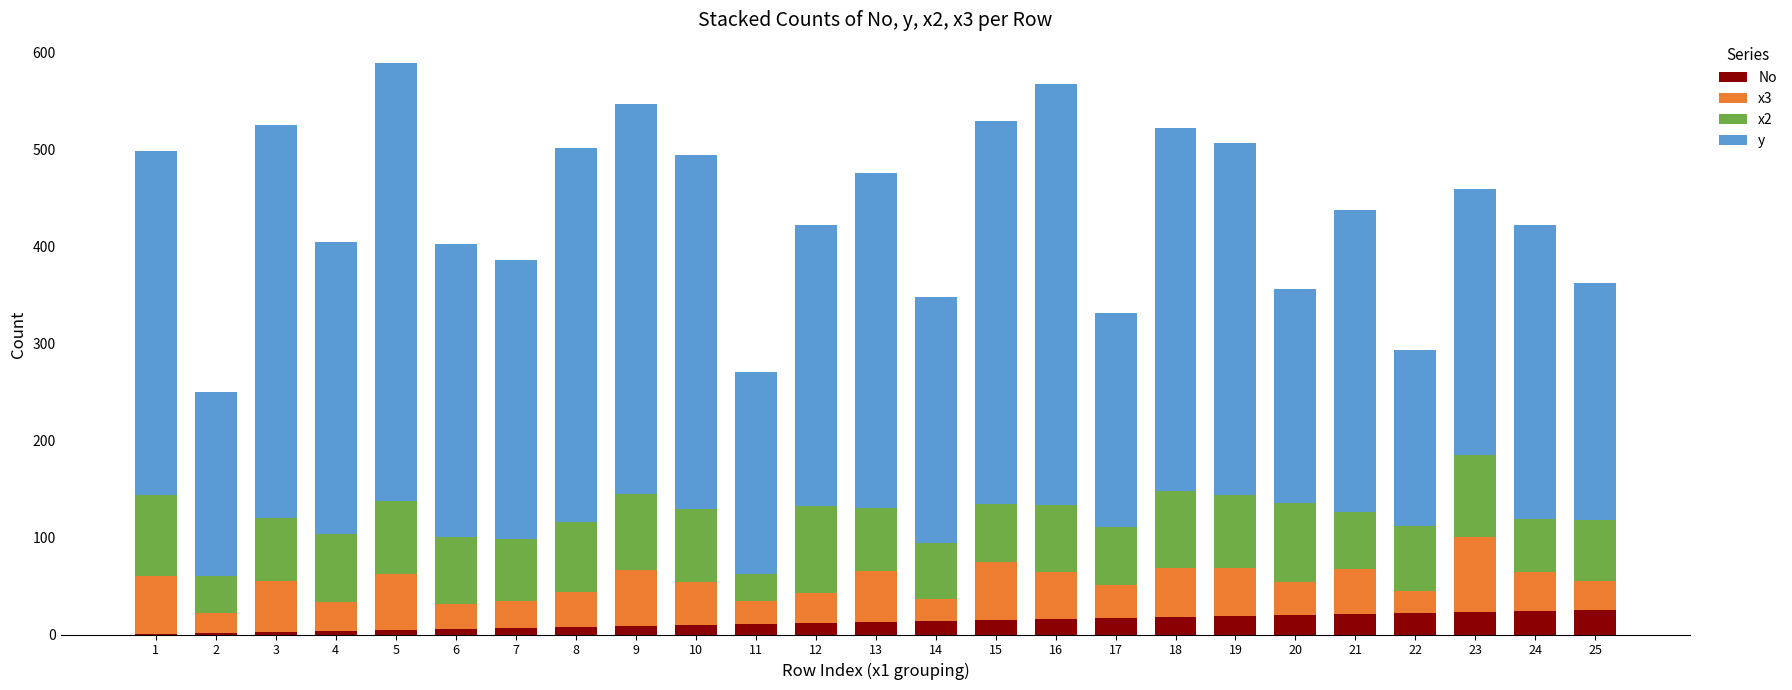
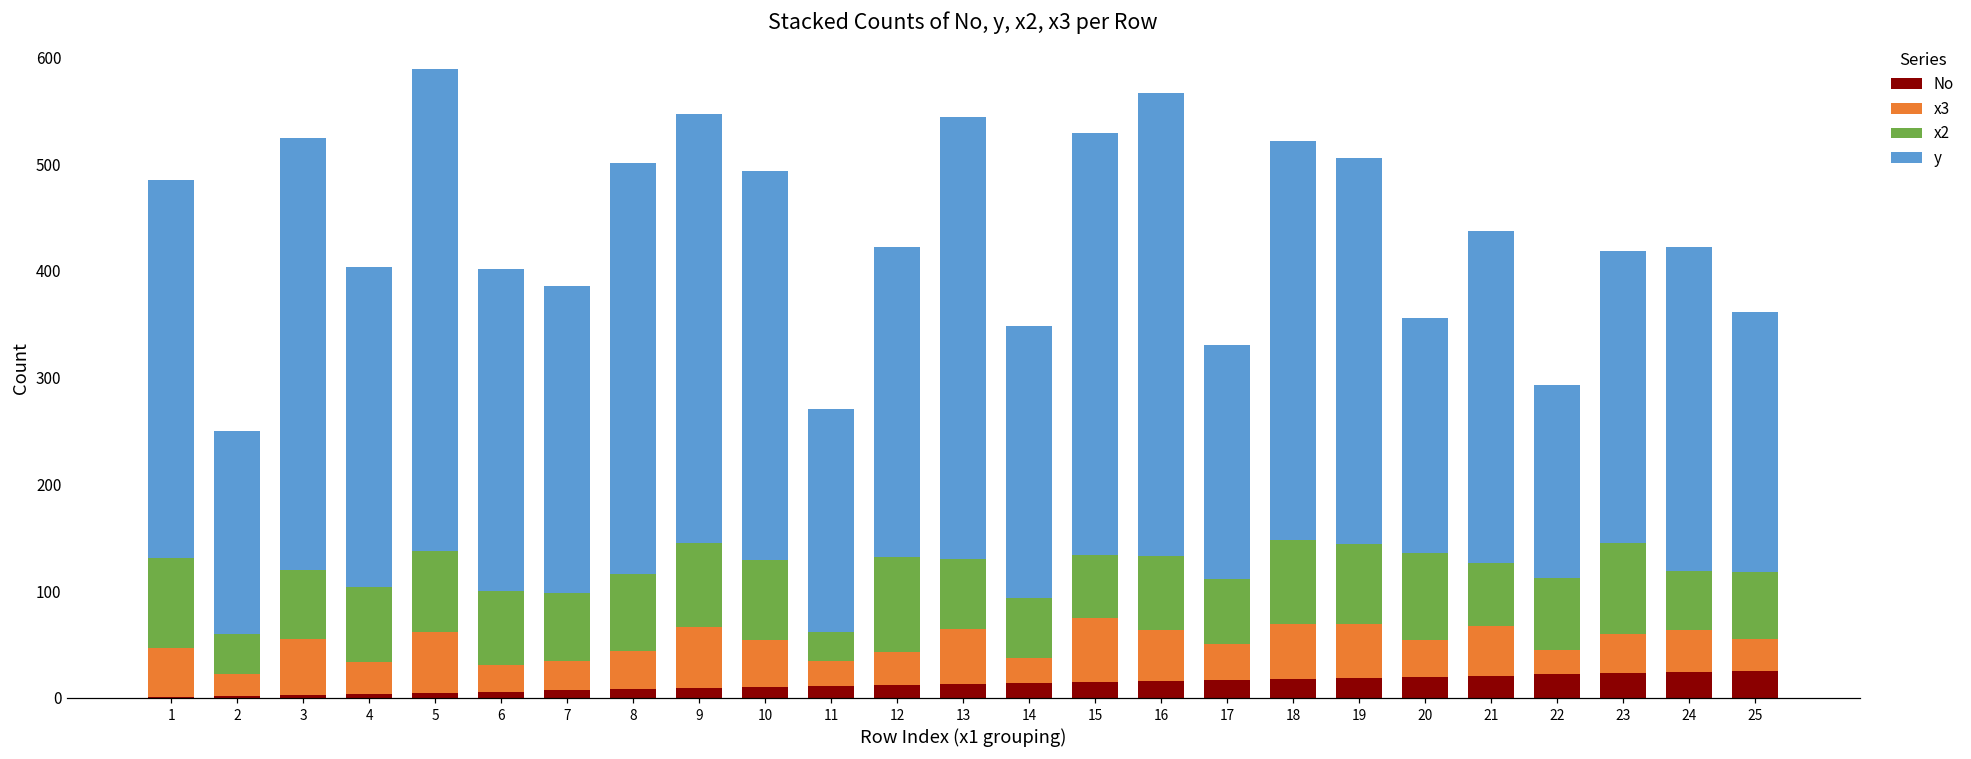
x3, 1: 60 -> 50
y, 13: 350 -> 410
x3, 23: 80 -> 40
